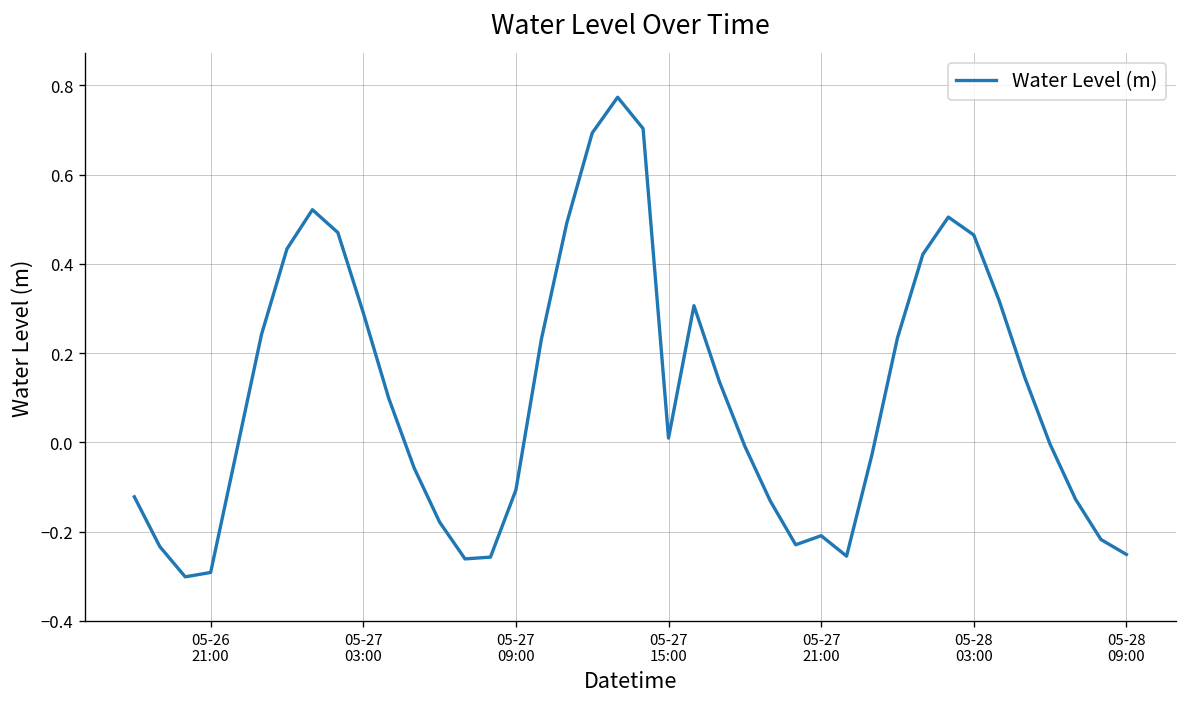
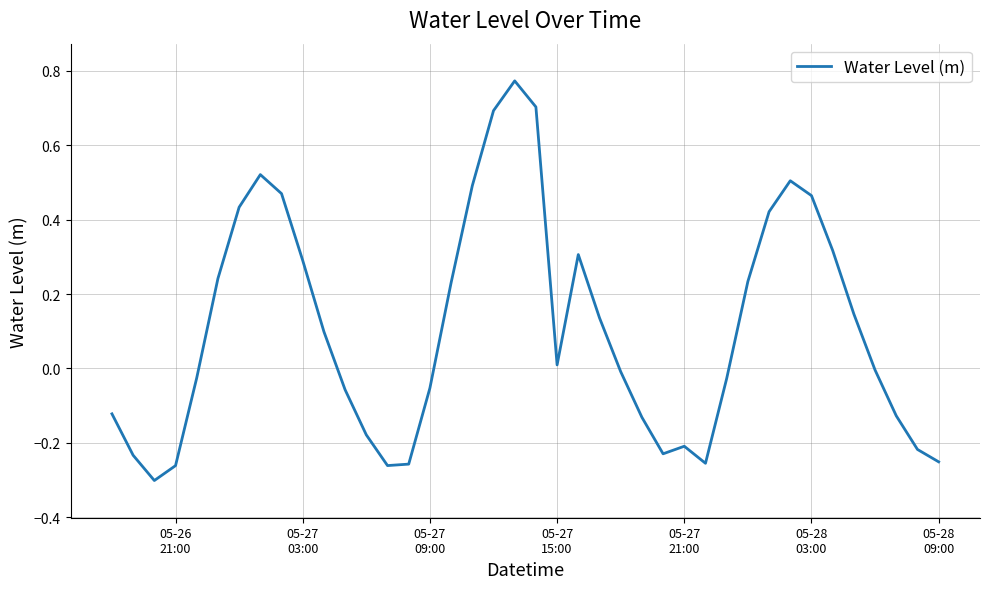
05-26 21:00: -0.29 -> -0.26
05-27 09:00: -0.11 -> -0.05
